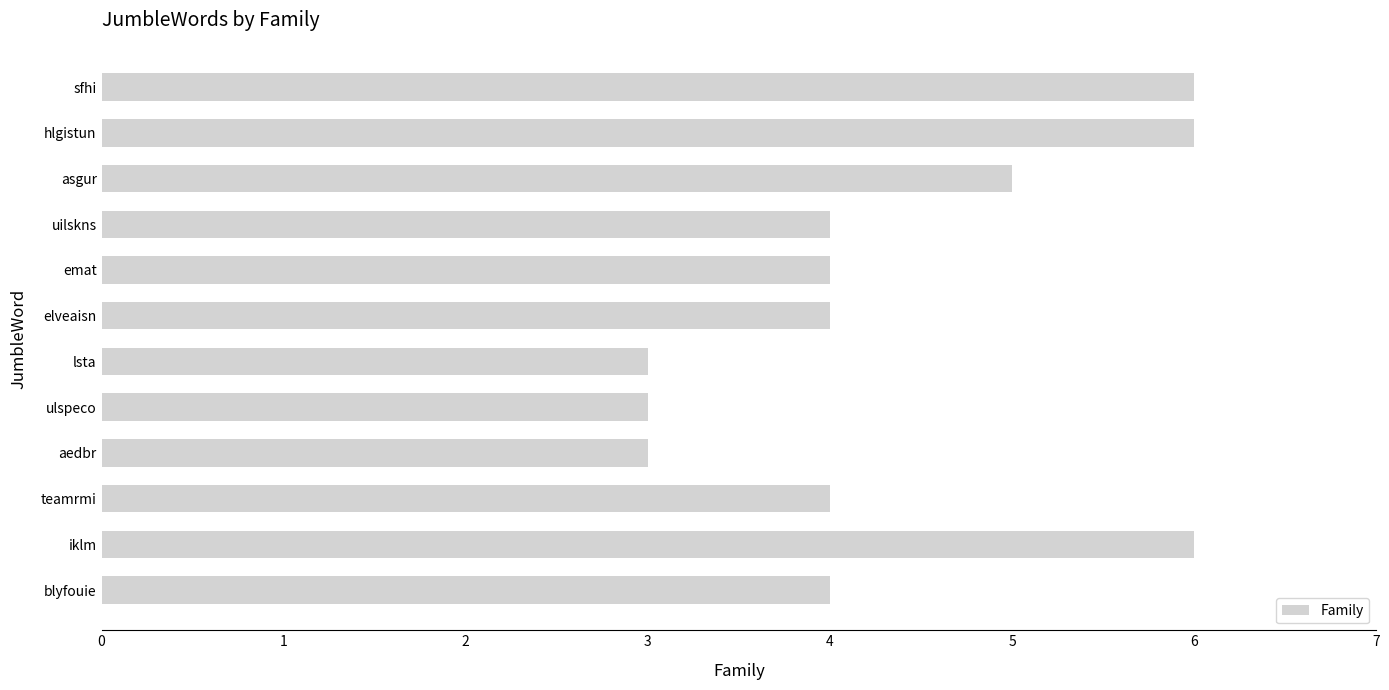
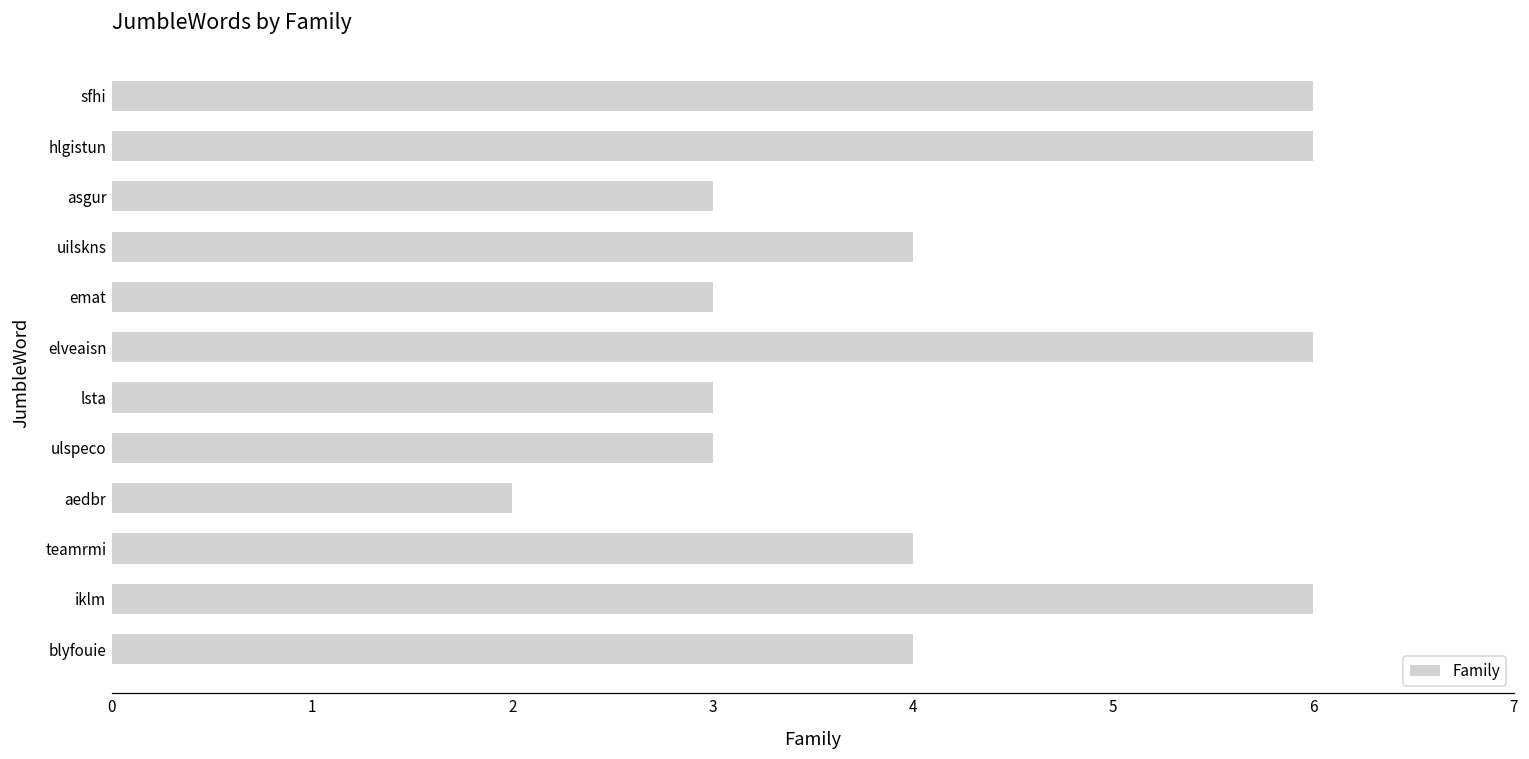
asgur: 5 -> 3
emat: 4 -> 3
elveaisn: 4 -> 6
aedbr: 3 -> 2
